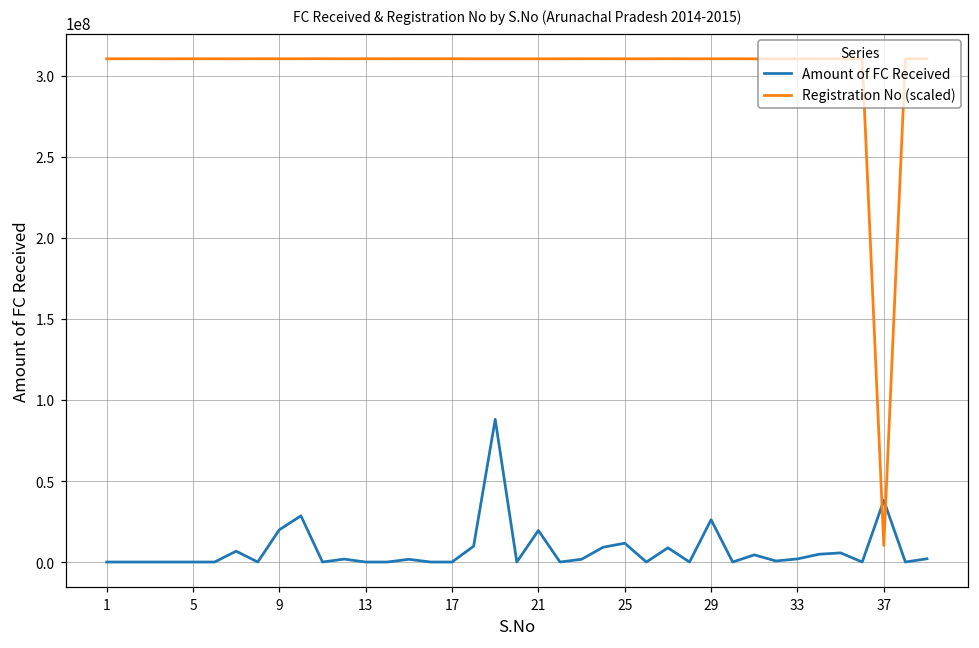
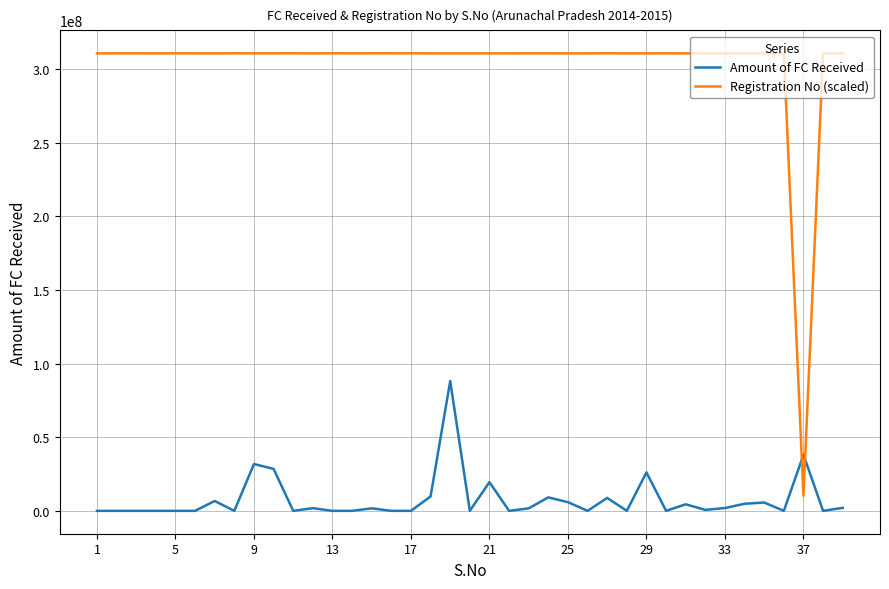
Amount of FC Received, 9: 20000000 -> 32000000
Amount of FC Received, 25: 12000000 -> 6000000
